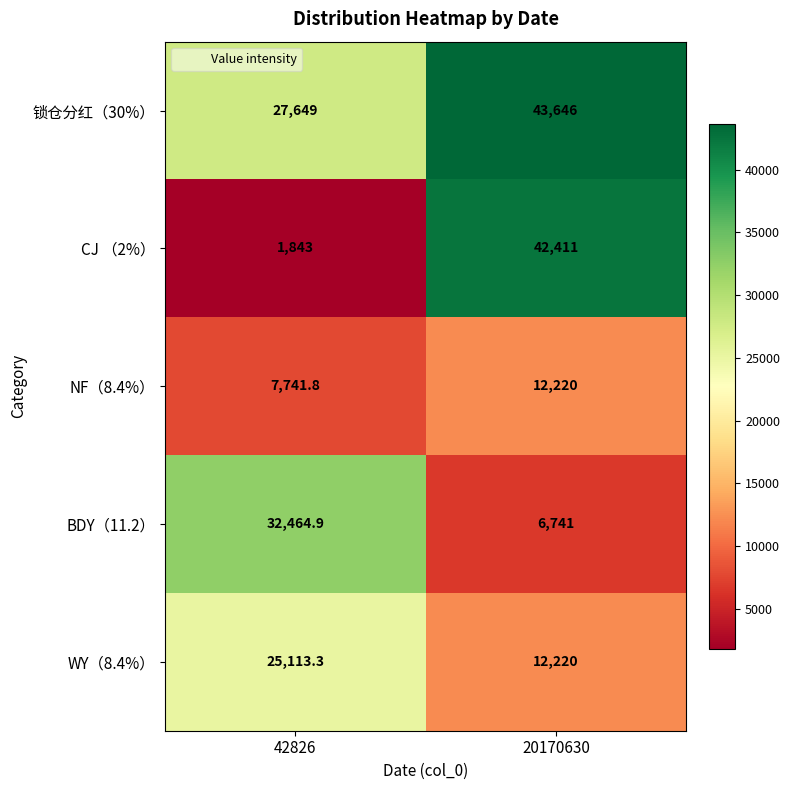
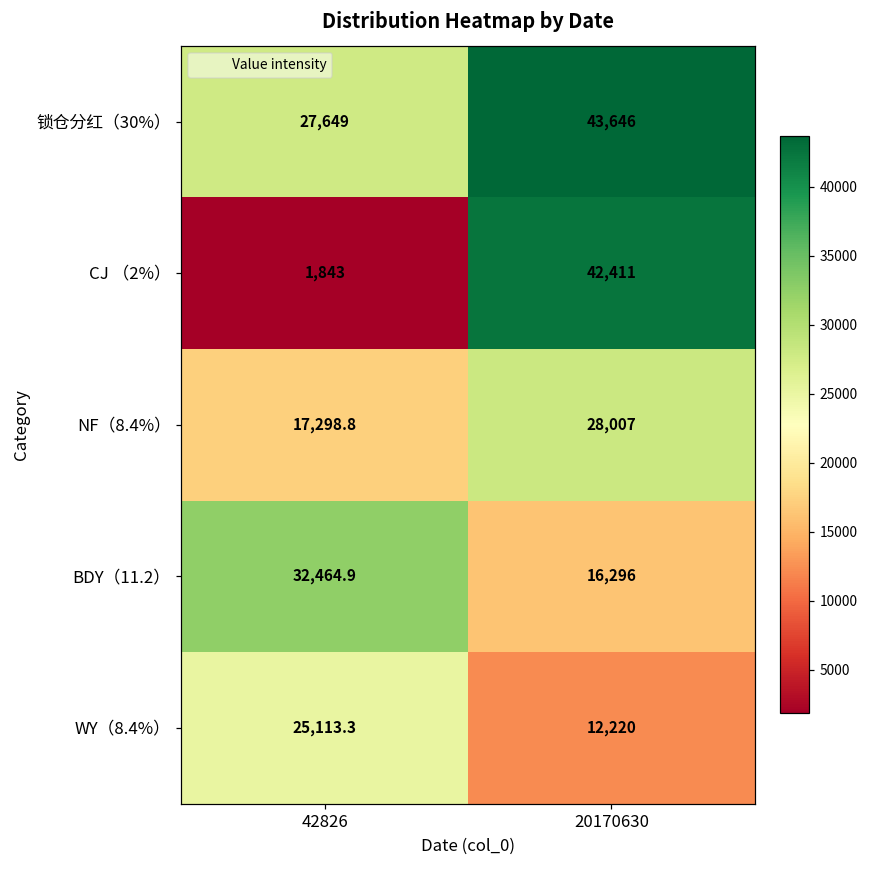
NF（8.4%）, 42826: 7,741.8 -> 17,298.8
NF（8.4%）, 20170630: 12,220 -> 28,007
BDY（11.2）, 20170630: 6,741 -> 16,296
